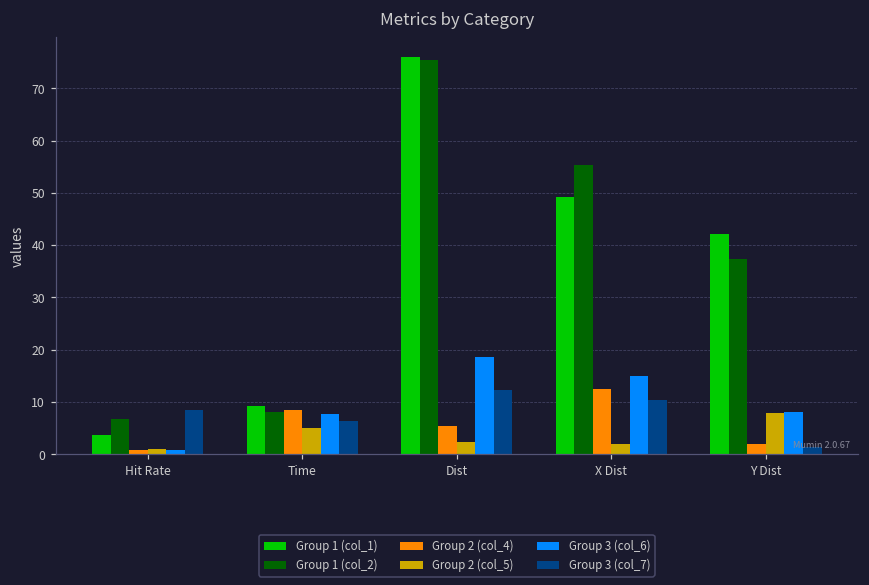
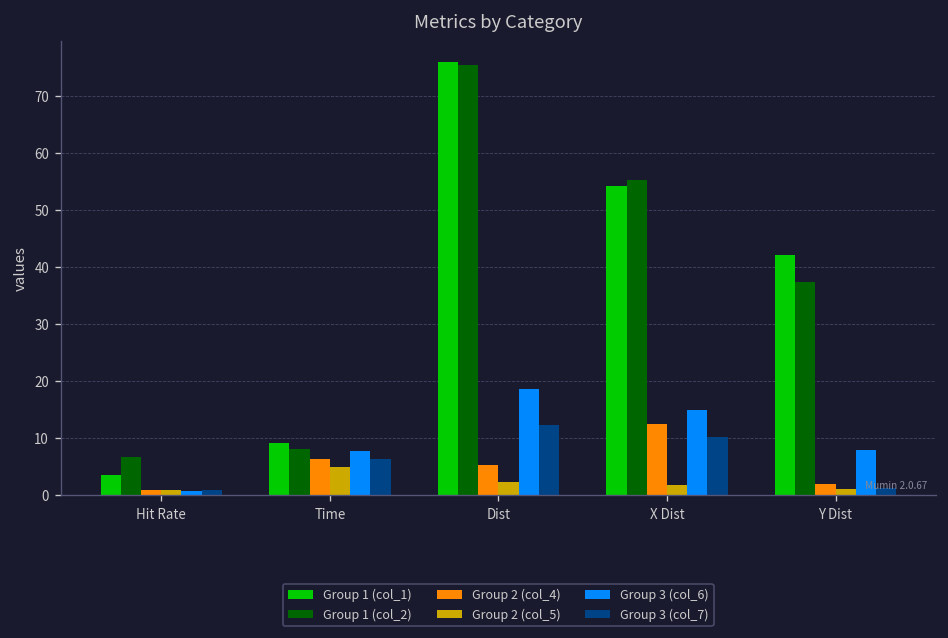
Group 3 (col_7), Hit Rate: 9 -> 1
Group 2 (col_4), Time: 8 -> 6
Group 1 (col_1), X Dist: 49 -> 54
Group 2 (col_5), Y Dist: 8 -> 1
